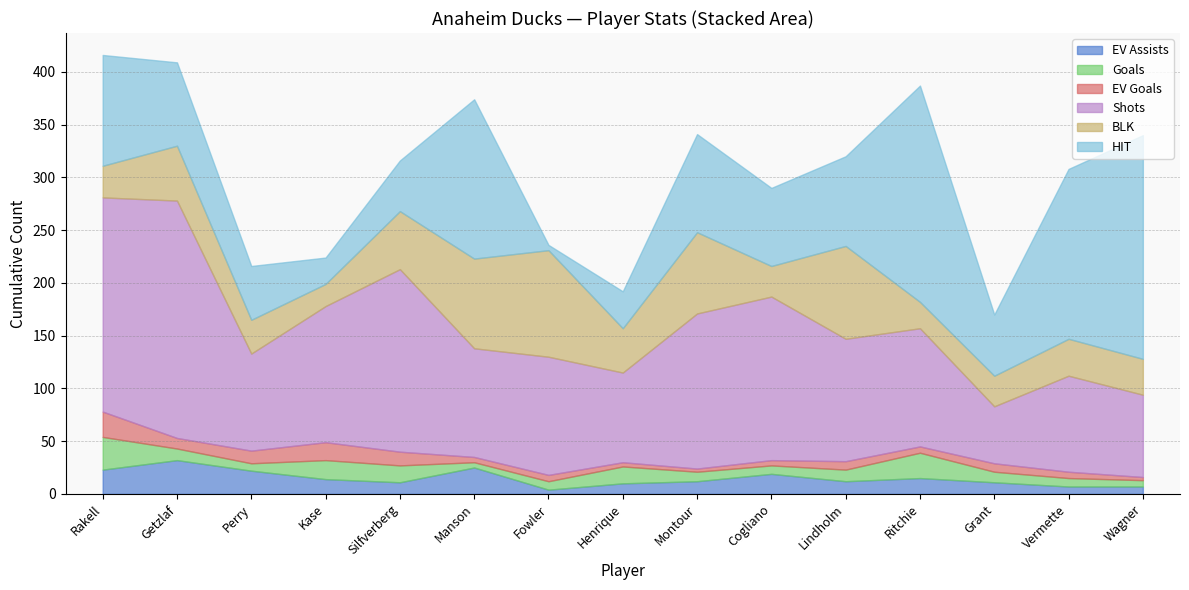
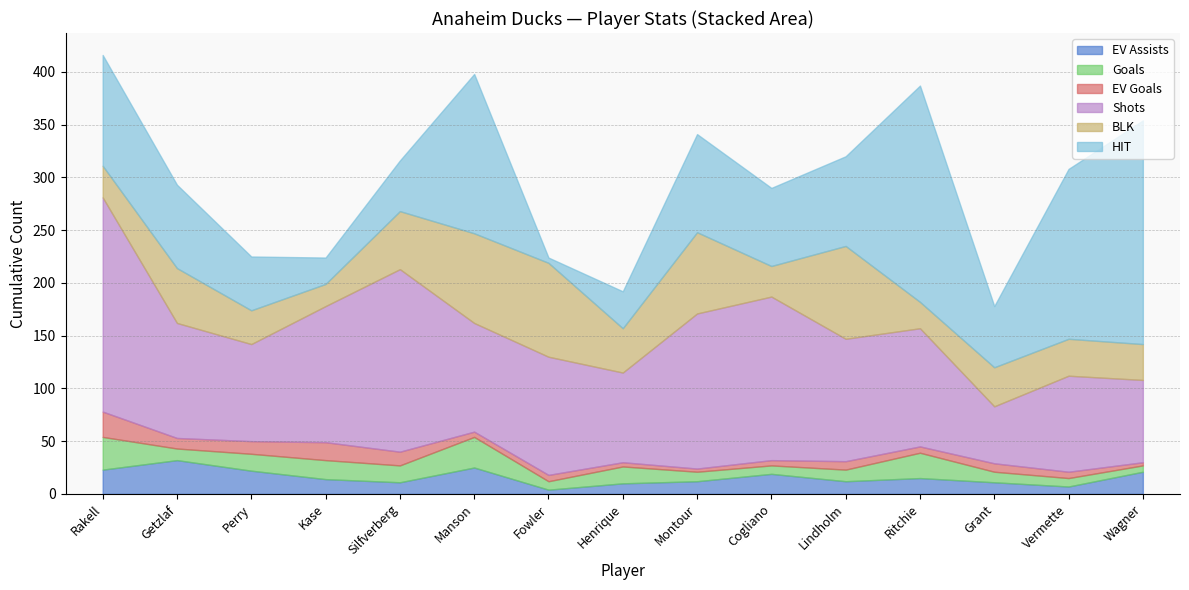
Shots, Getzlaf: 225 -> 109
Goals, Perry: 7 -> 16
Goals, Manson: 5 -> 29
BLK, Fowler: 101 -> 89
BLK, Grant: 29 -> 37
EV Assists, Wagner: 7 -> 21
